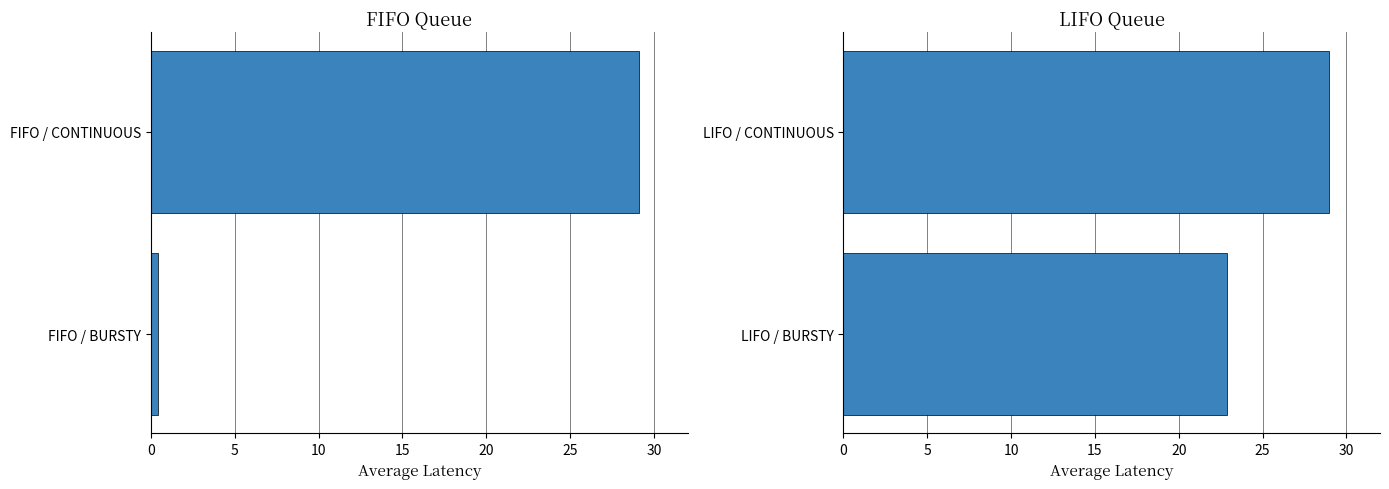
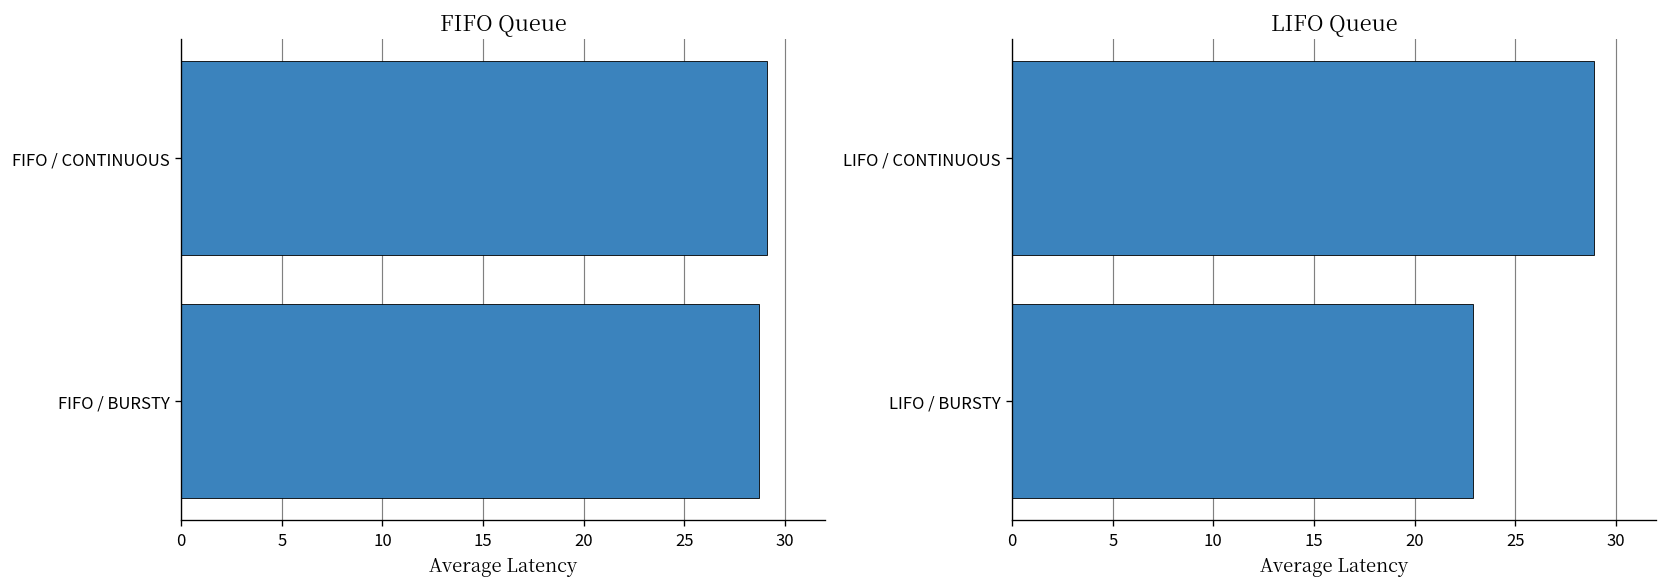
FIFO Queue, FIFO / BURSTY: 0.4 -> 28.7
